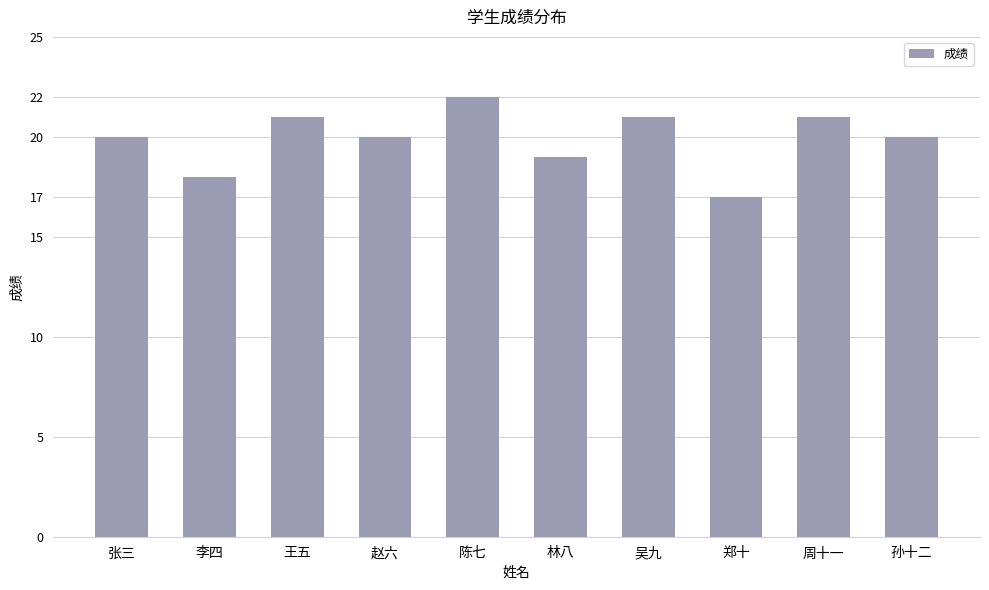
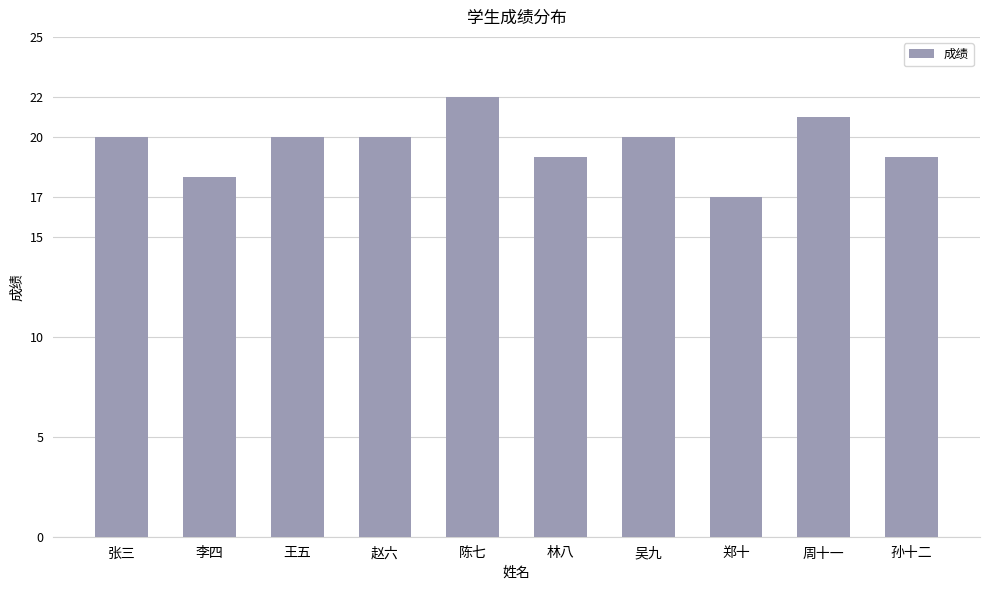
王五: 21 -> 20
吴九: 21 -> 20
孙十二: 20 -> 19
